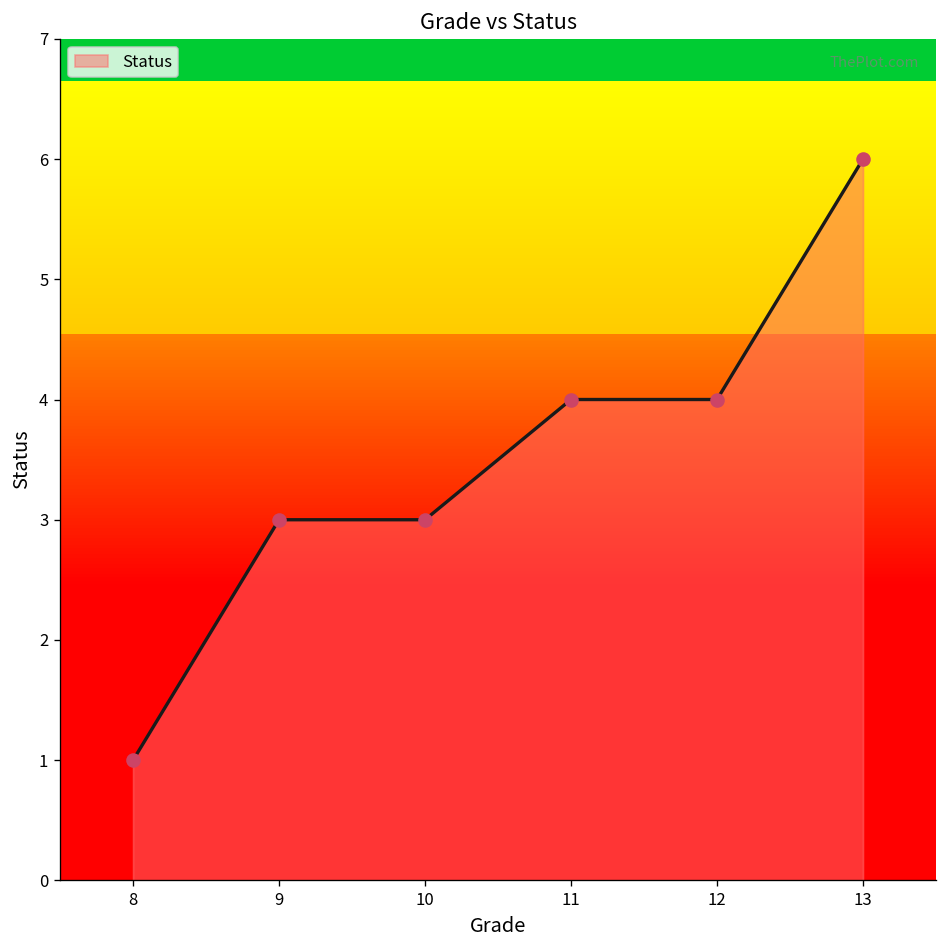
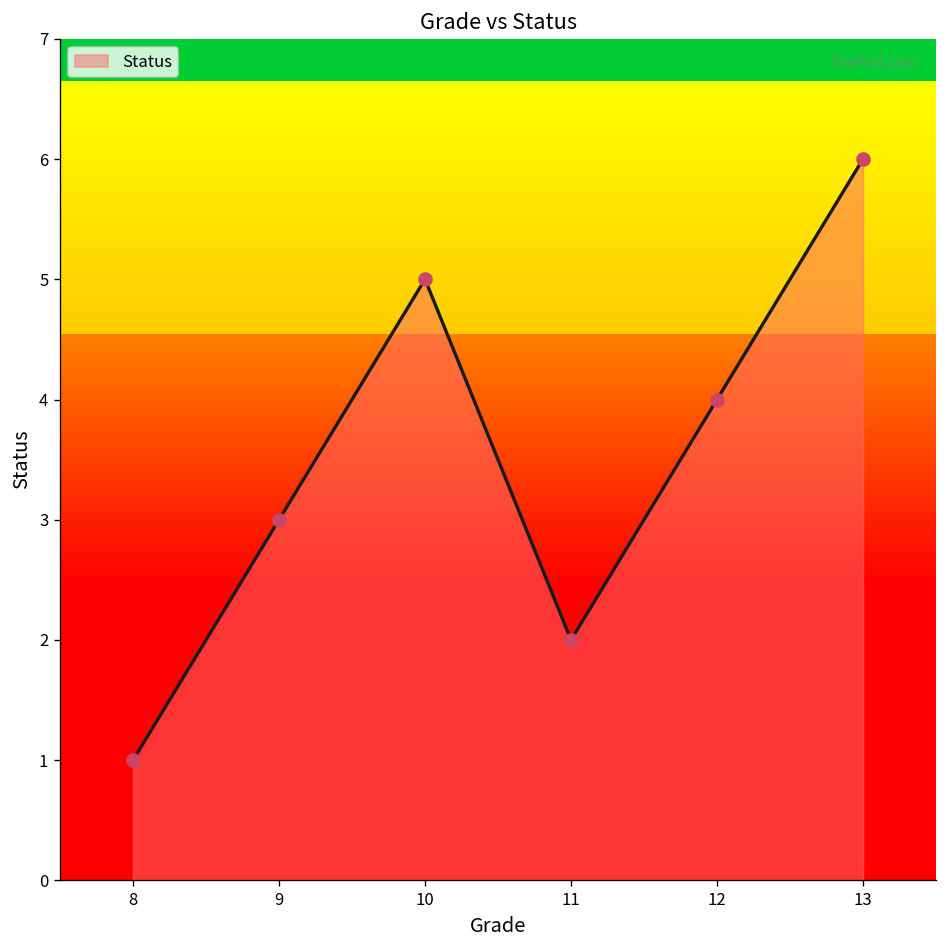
10: 3 -> 5
11: 4 -> 2
